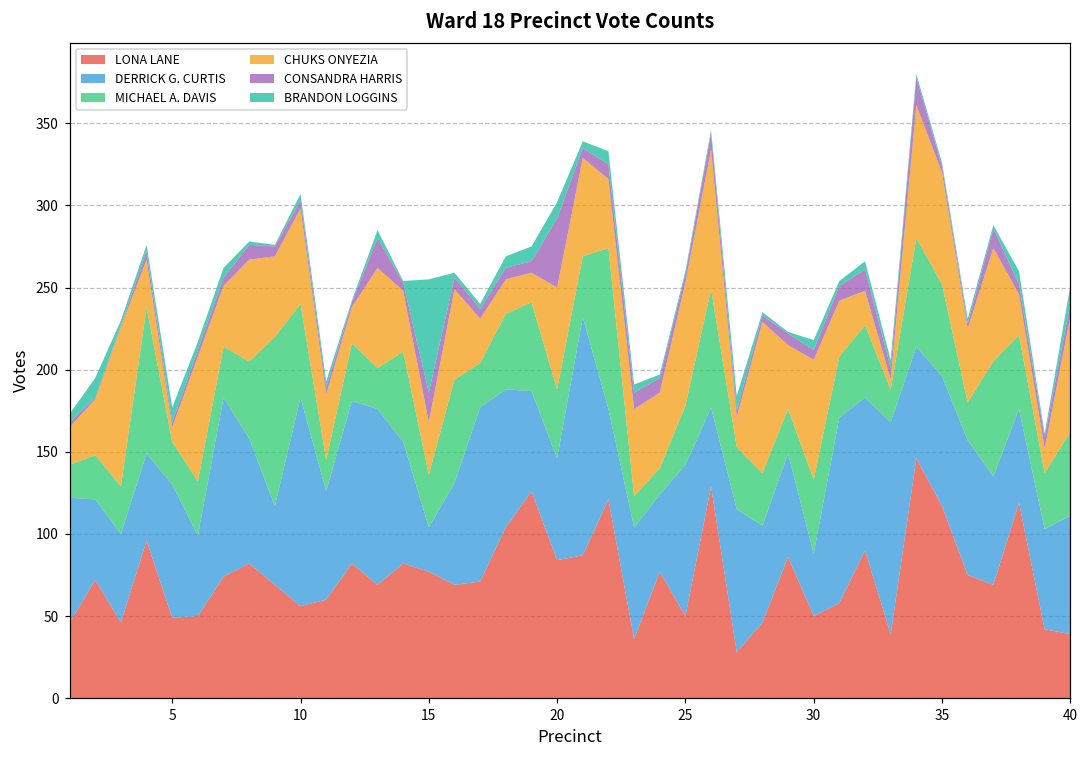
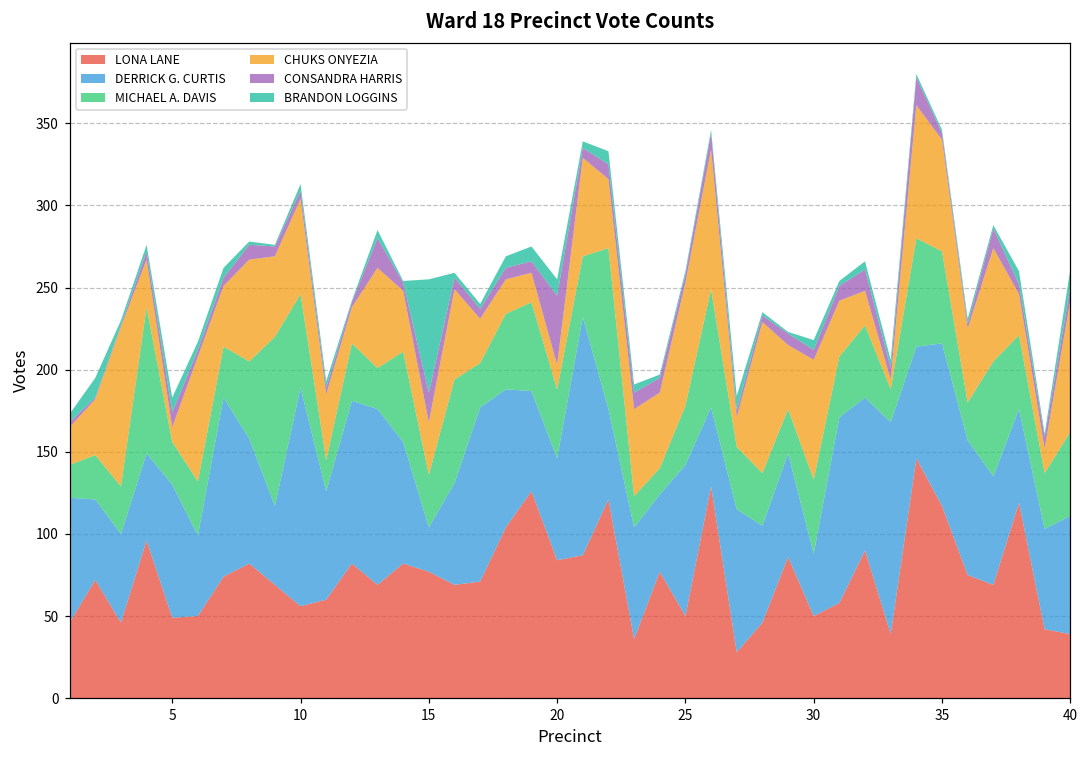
CONSANDRA HARRIS, 5: 3 -> 9
DERRICK G. CURTIS, 10: 127 -> 133
CHUKS ONYEZIA, 20: 62 -> 15
DERRICK G. CURTIS, 35: 79 -> 99
CHUKS ONYEZIA, 40: 70 -> 80
